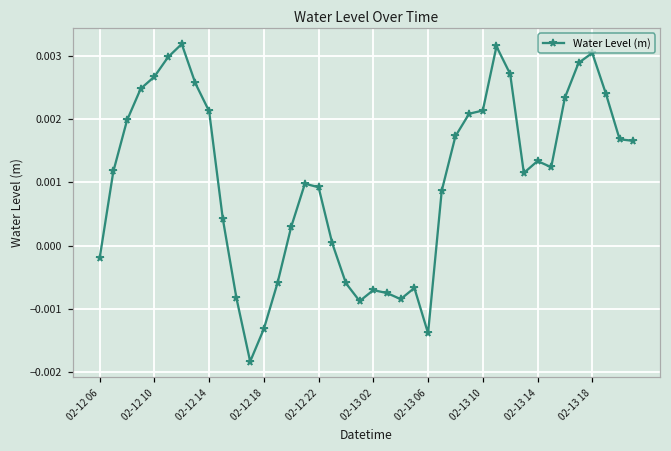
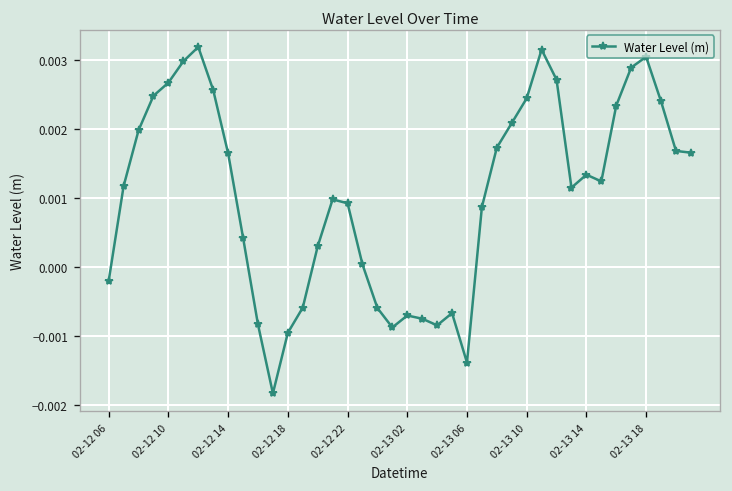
02-12 14: 0.0021 -> 0.0016
02-12 18: -0.0013 -> -0.0010
02-13 10: 0.0021 -> 0.0024
